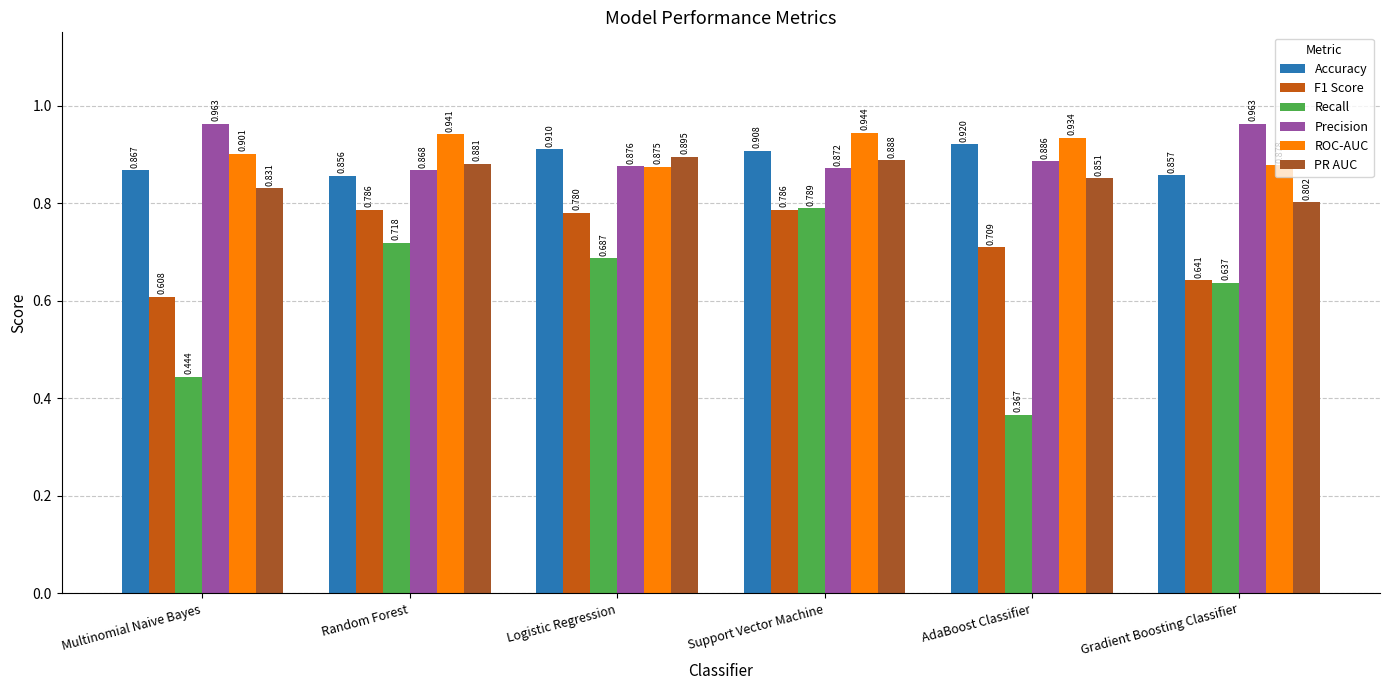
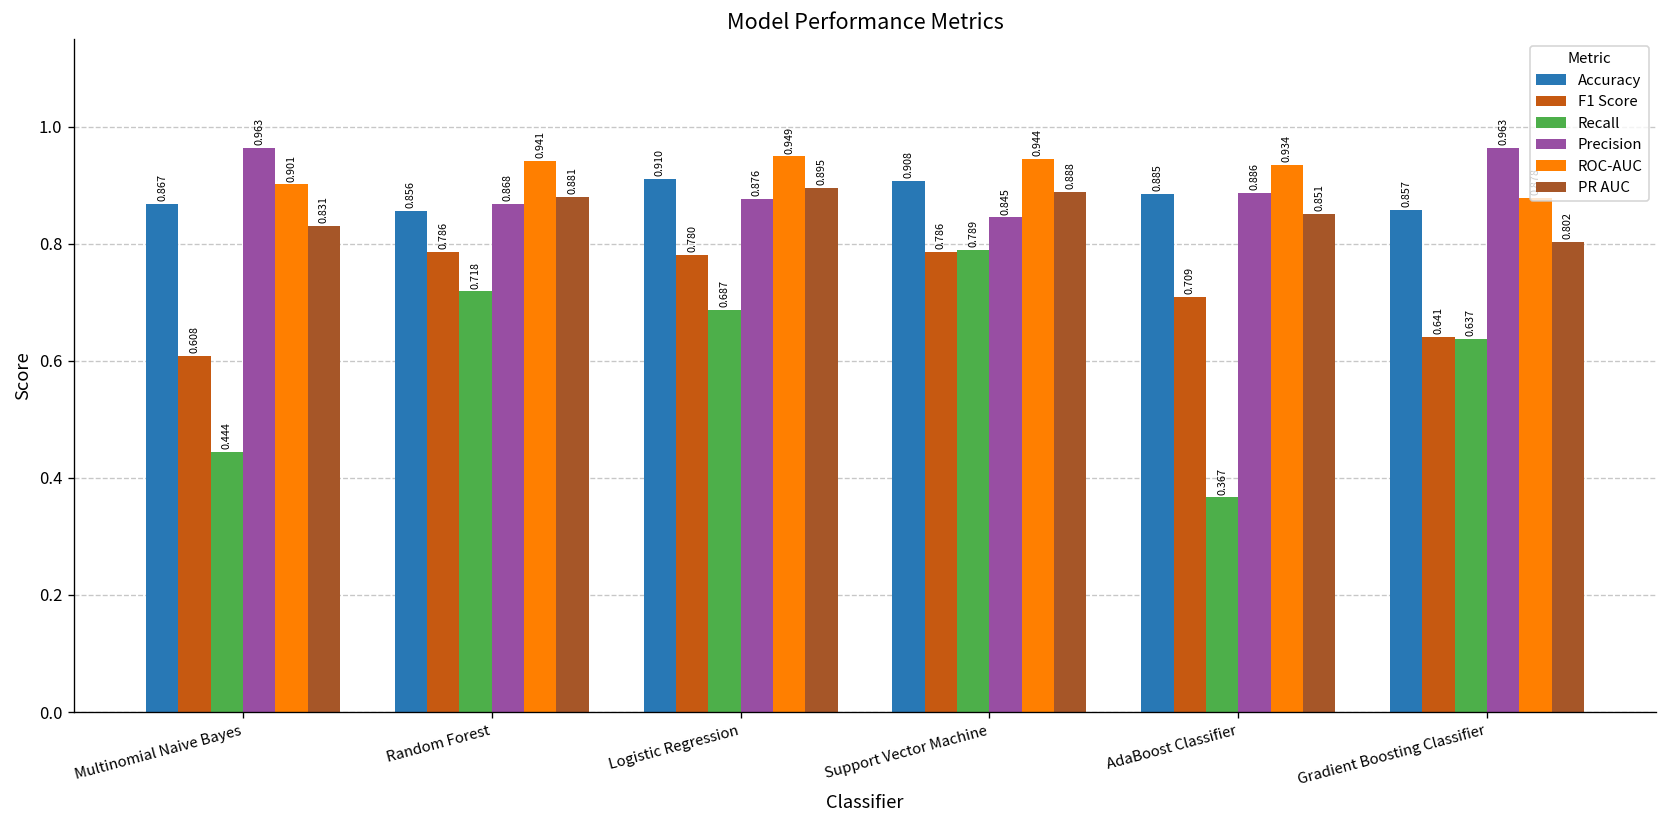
ROC-AUC, Logistic Regression: 0.875 -> 0.949
Precision, Support Vector Machine: 0.872 -> 0.845
Accuracy, AdaBoost Classifier: 0.920 -> 0.885
